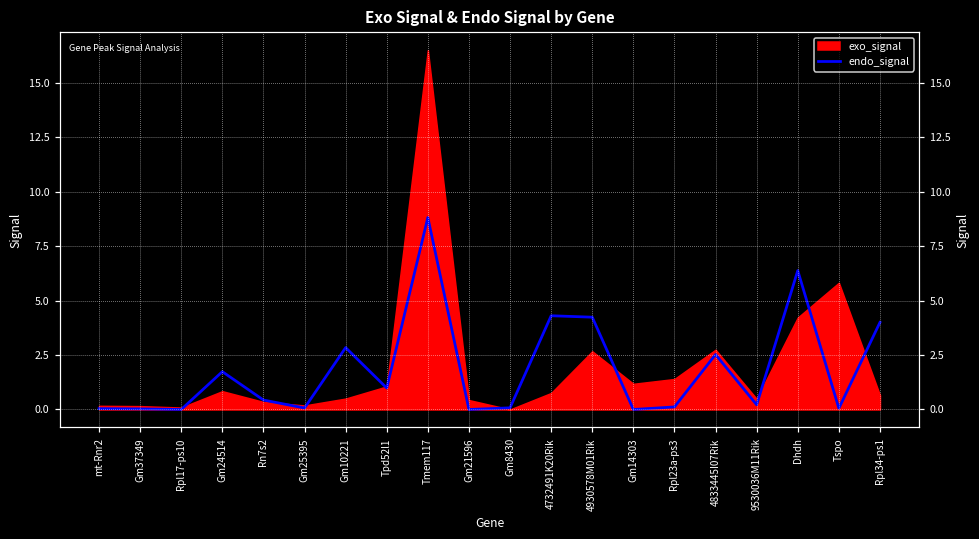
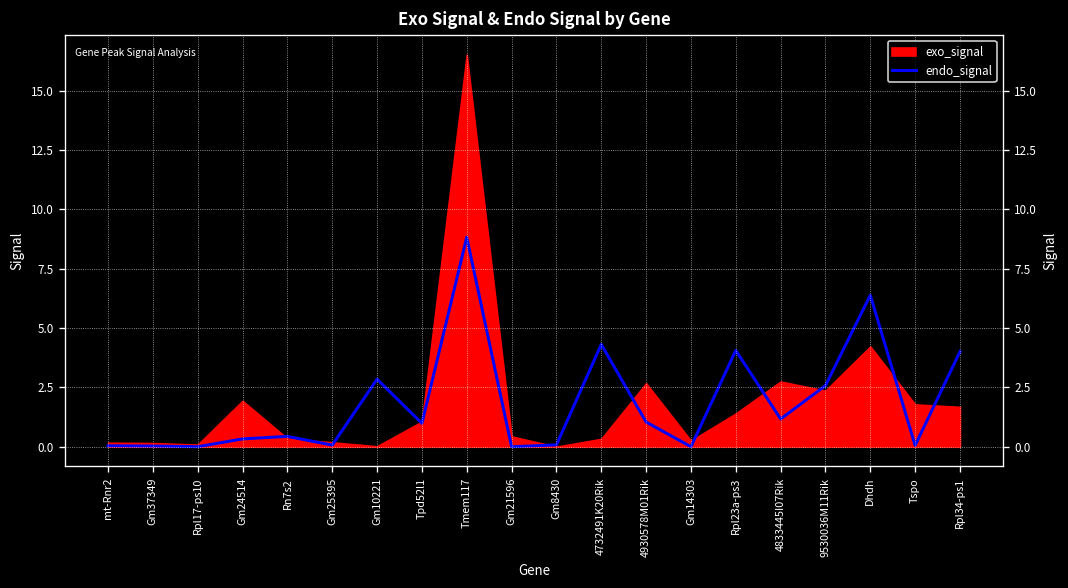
endo_signal, Gm24514: 1.7 -> 0.3
exo_signal, Gm24514: 0.8 -> 1.9
exo_signal, Gm10221: 0.5 -> 0.0
exo_signal, 4732491K20Rik: 0.8 -> 0.3
endo_signal, 4930578M01Rik: 4.2 -> 1.0
exo_signal, Gm14303: 1.2 -> 0.3
endo_signal, Rpl23a-ps3: 0.1 -> 4.1
endo_signal, 4833445I07Rik: 2.5 -> 1.2
endo_signal, 9530036M11Rik: 0.2 -> 2.6
exo_signal, 9530036M11Rik: 0.5 -> 2.4
exo_signal, Tspo: 5.8 -> 1.8
exo_signal, Rpl34-ps1: 0.7 -> 1.7
